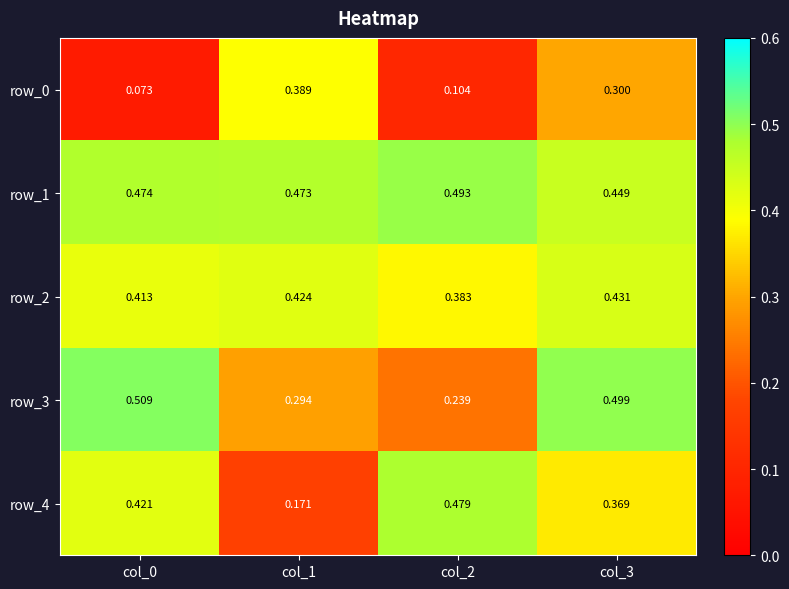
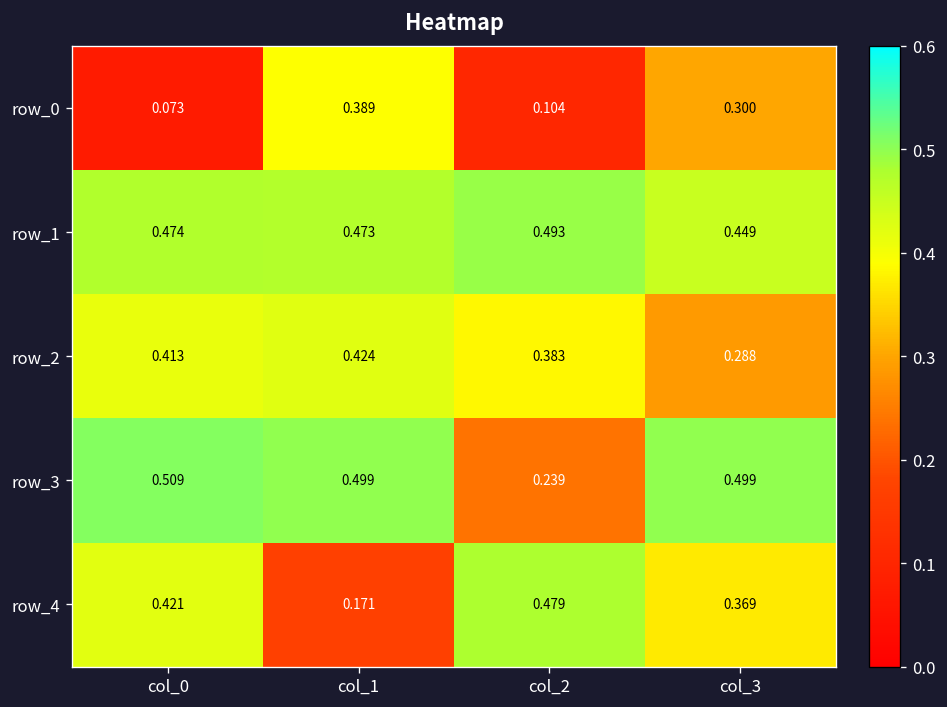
row_2, col_3: 0.431 -> 0.288
row_3, col_1: 0.294 -> 0.499
